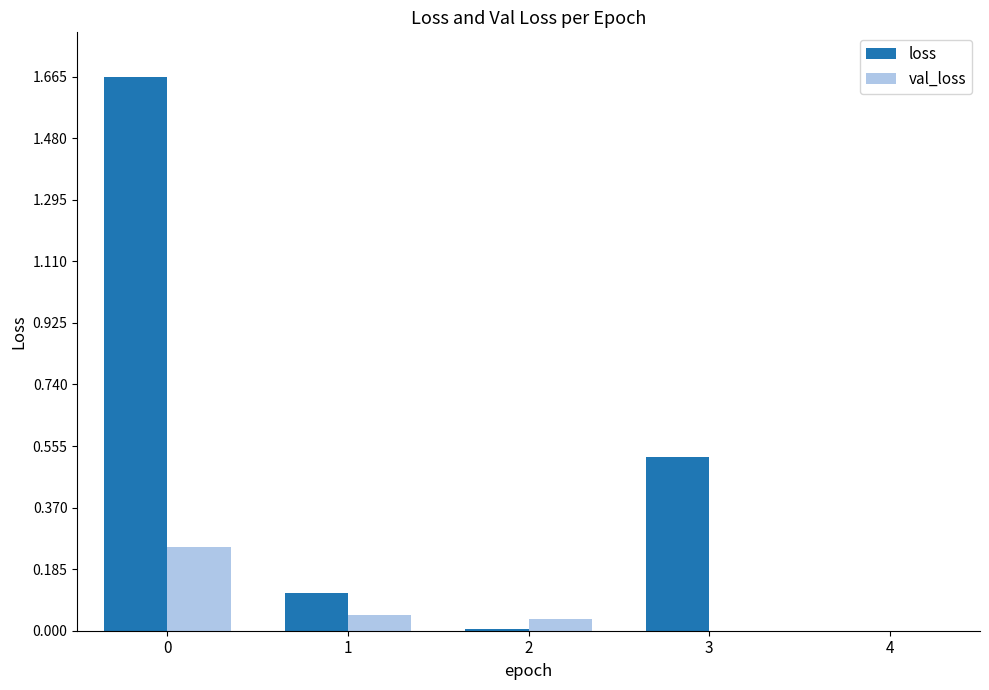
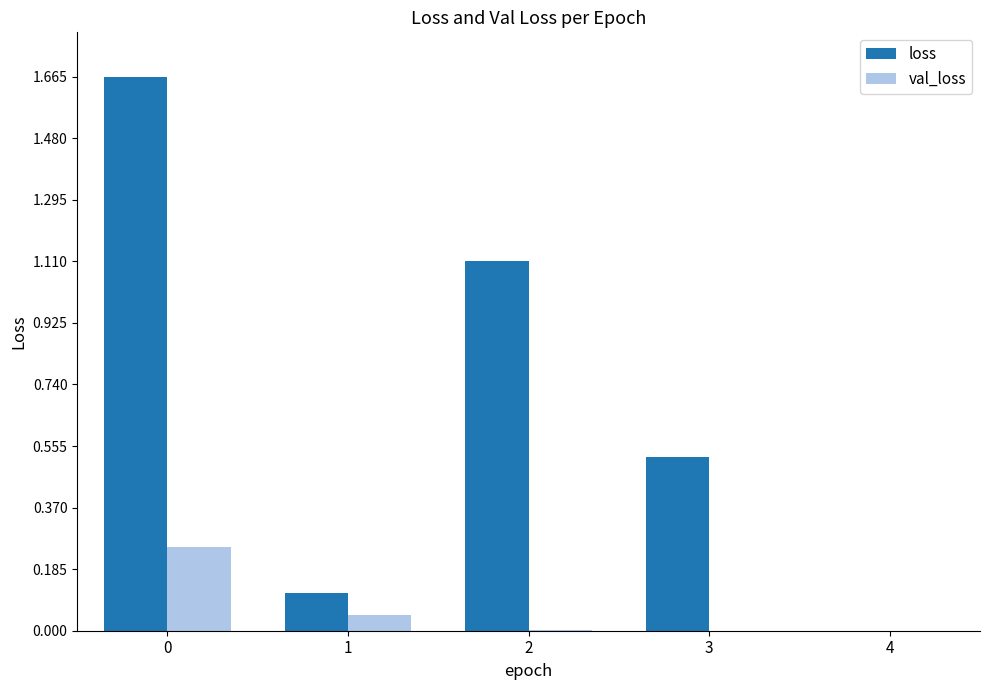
loss, 2: 0.00 -> 1.11
val_loss, 2: 0.03 -> 0.00
